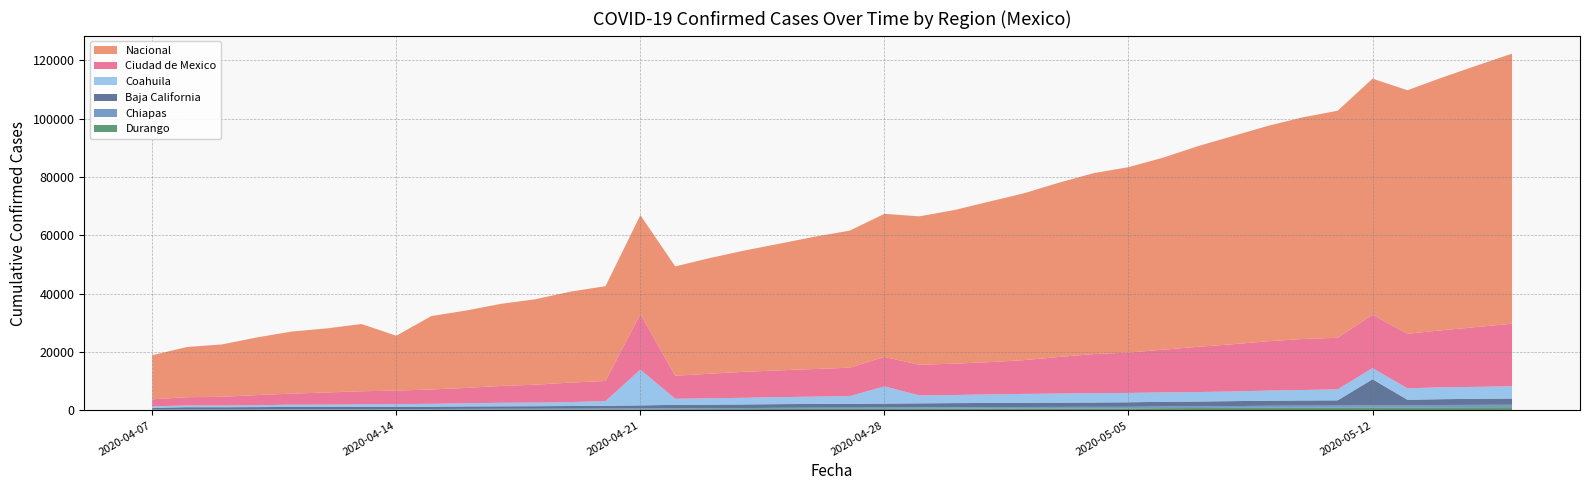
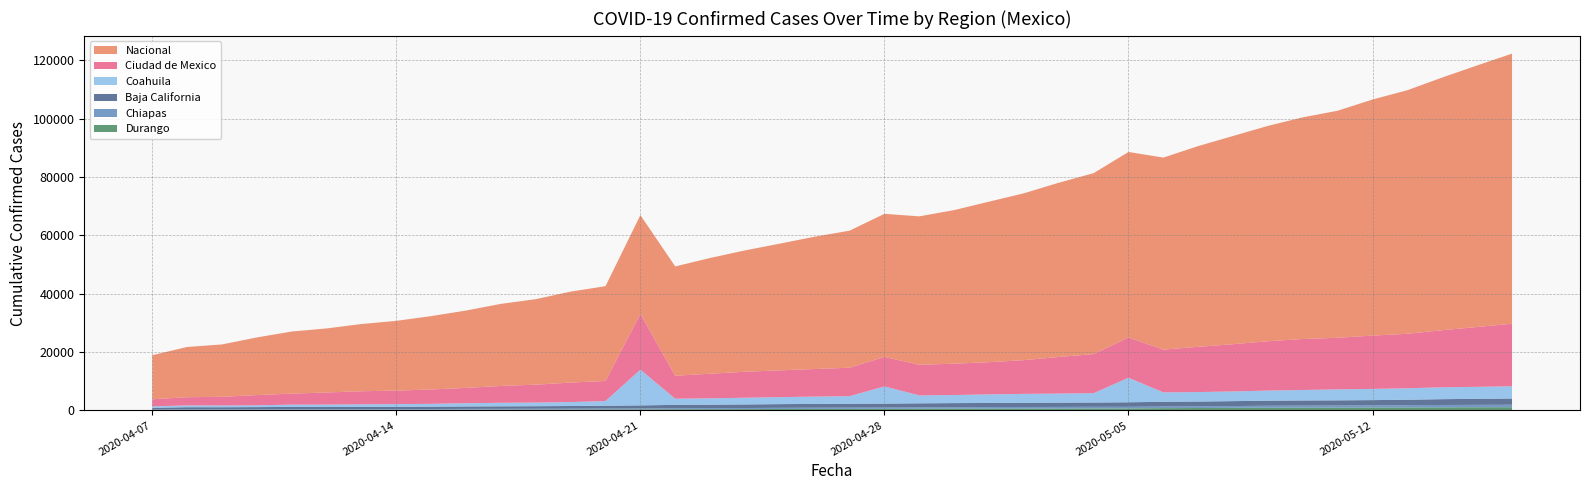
Nacional, 2020-04-14: 19000 -> 24000
Coahuila, 2020-05-05: 3000 -> 8000
Baja California, 2020-05-12: 9000 -> 2000
